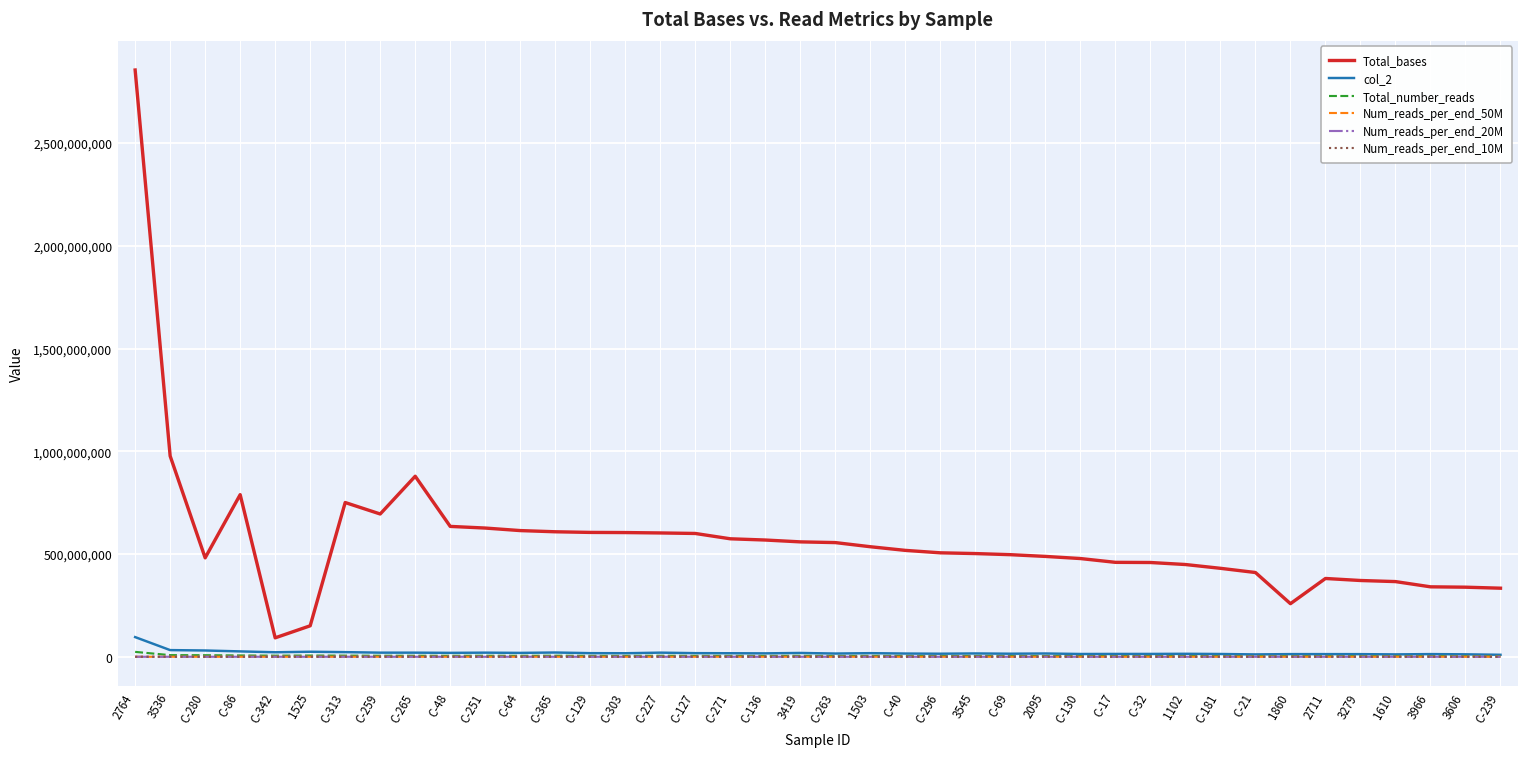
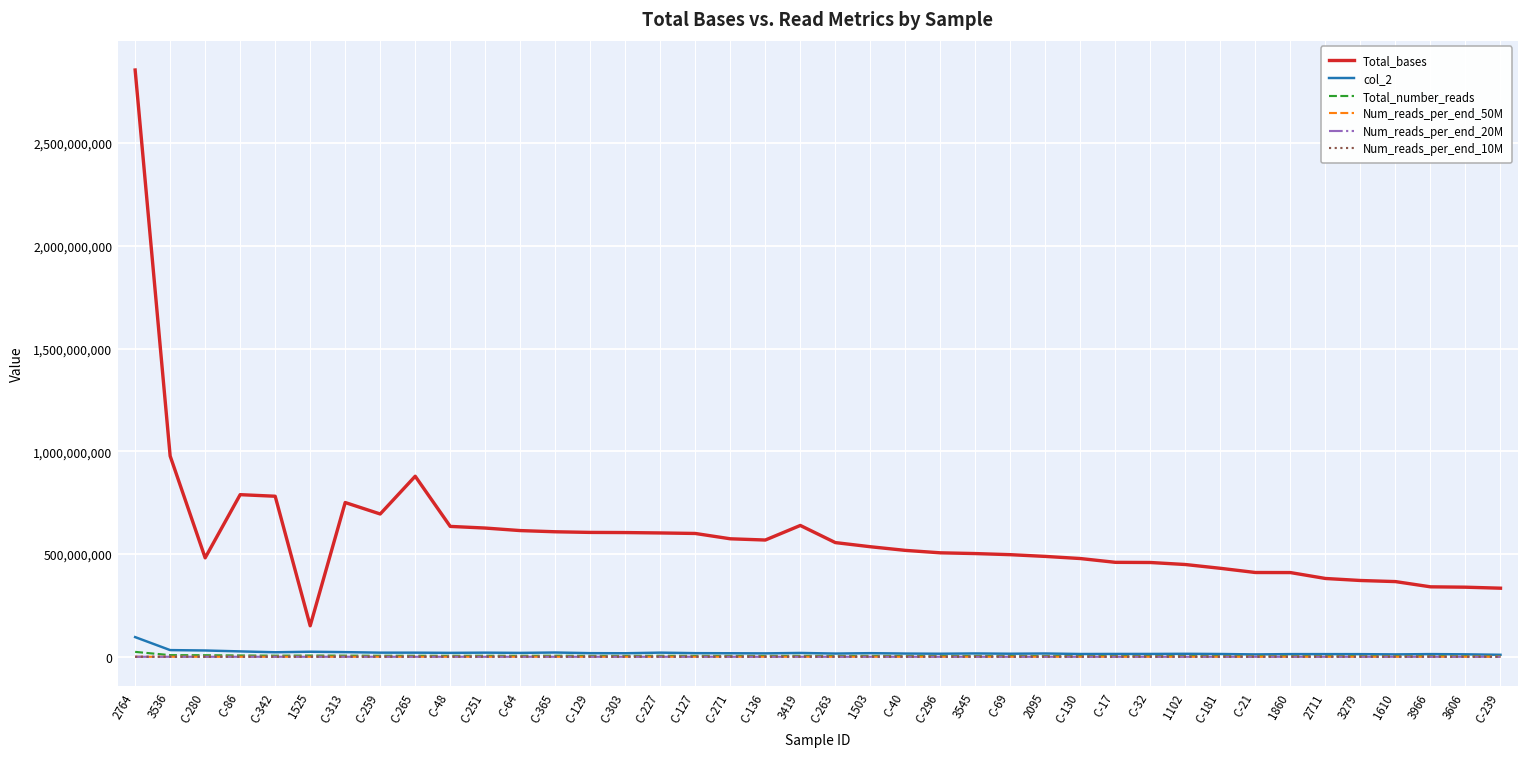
Total_bases, C-342: 90,000,000 -> 780,000,000
Total_bases, 3419: 560,000,000 -> 640,000,000
Total_bases, 1860: 260,000,000 -> 410,000,000
